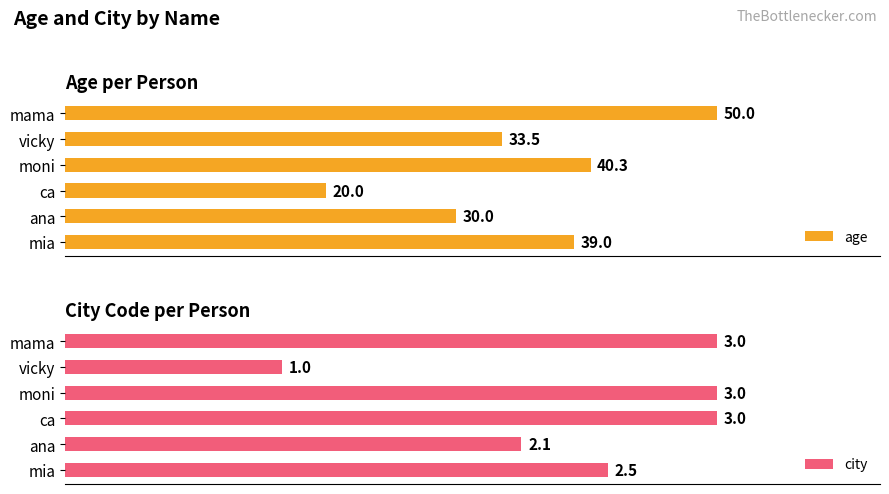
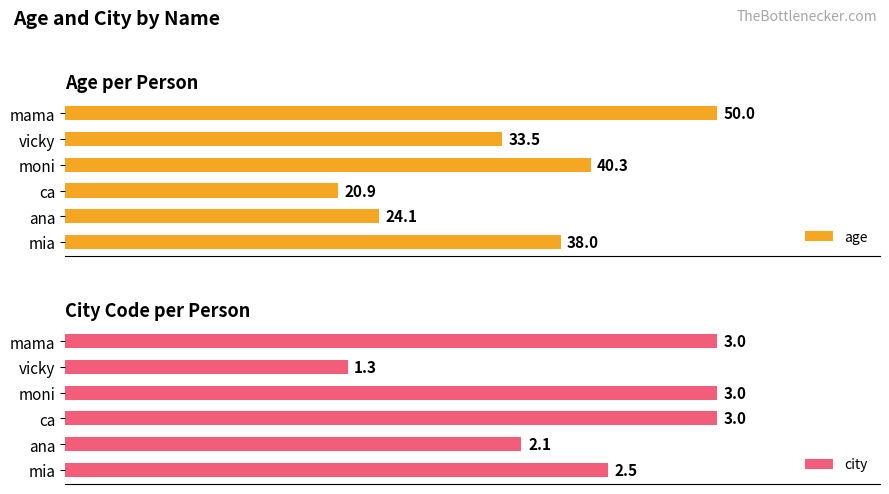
Age per Person, ca: 20.0 -> 20.9
Age per Person, ana: 30.0 -> 24.1
Age per Person, mia: 39.0 -> 38.0
City Code per Person, vicky: 1.0 -> 1.3
